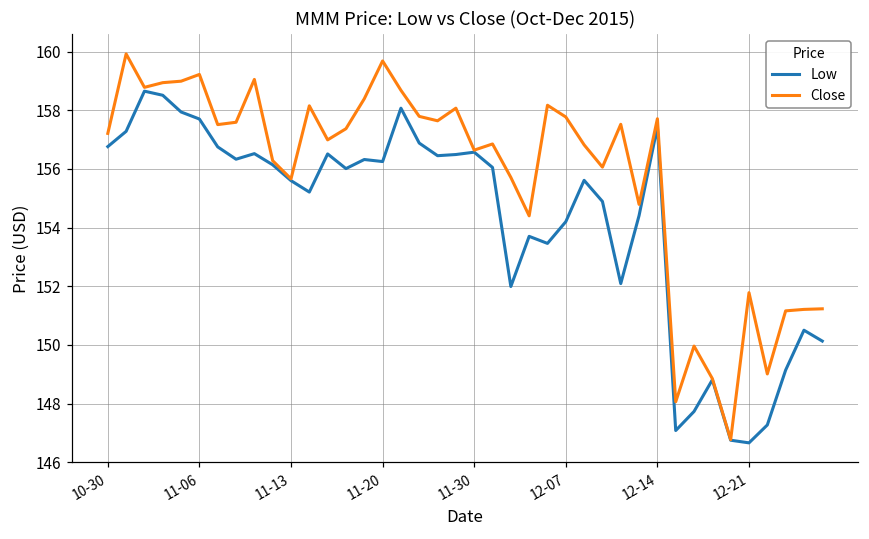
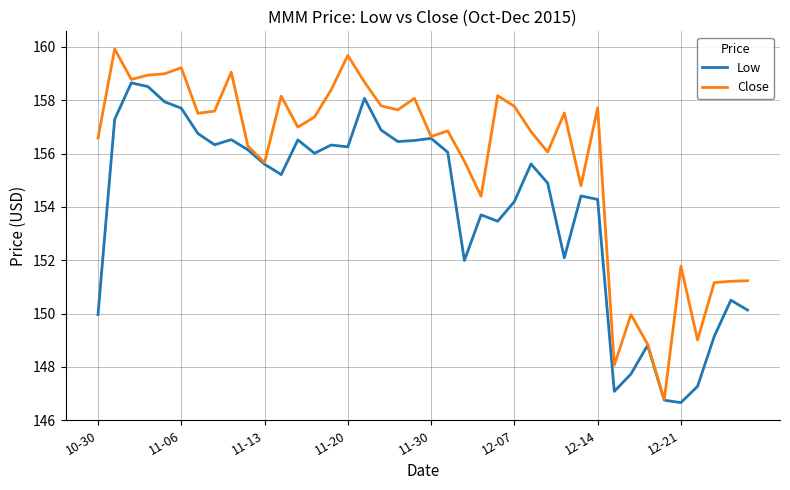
Low, 10-30: 156.8 -> 150.0
Close, 10-30: 157.2 -> 156.6
Low, 12-14: 157.4 -> 154.3
